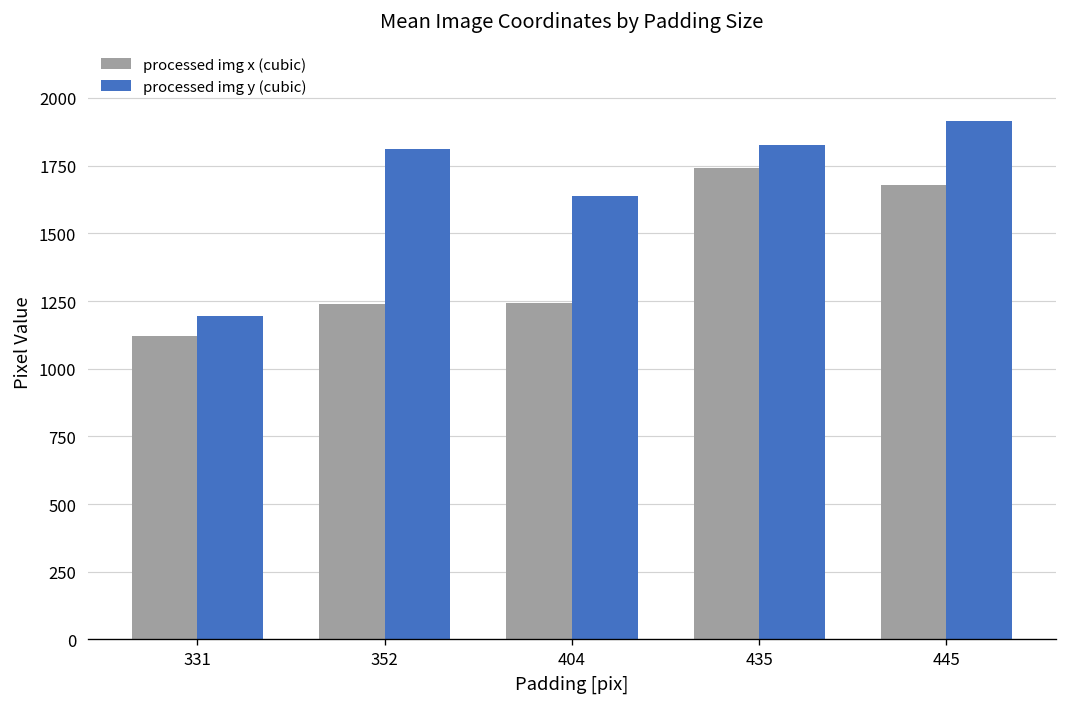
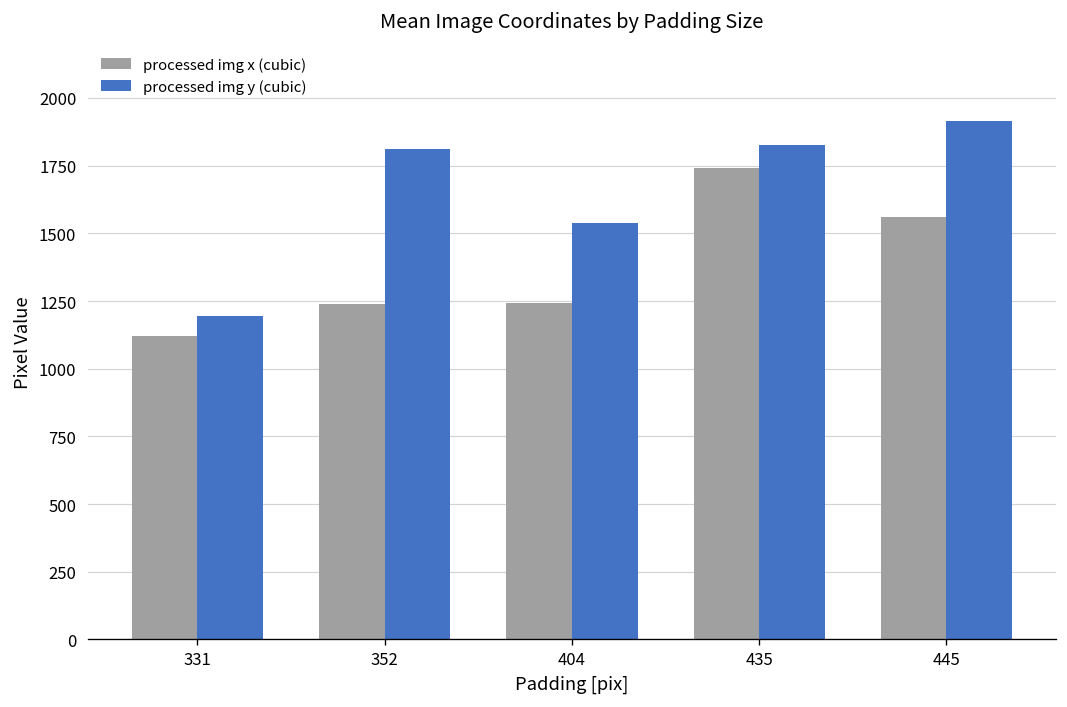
processed img y (cubic), 404: 1640 -> 1540
processed img x (cubic), 445: 1680 -> 1560
